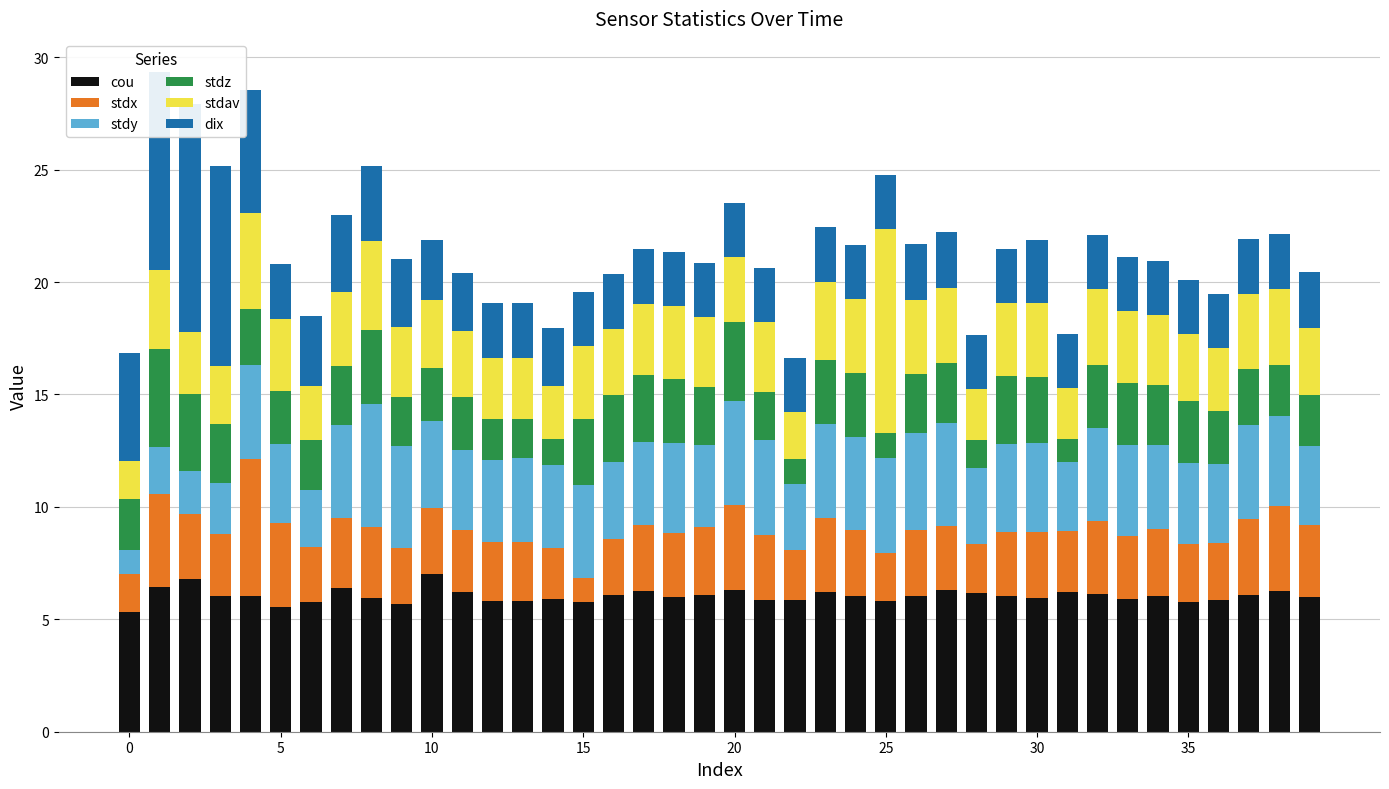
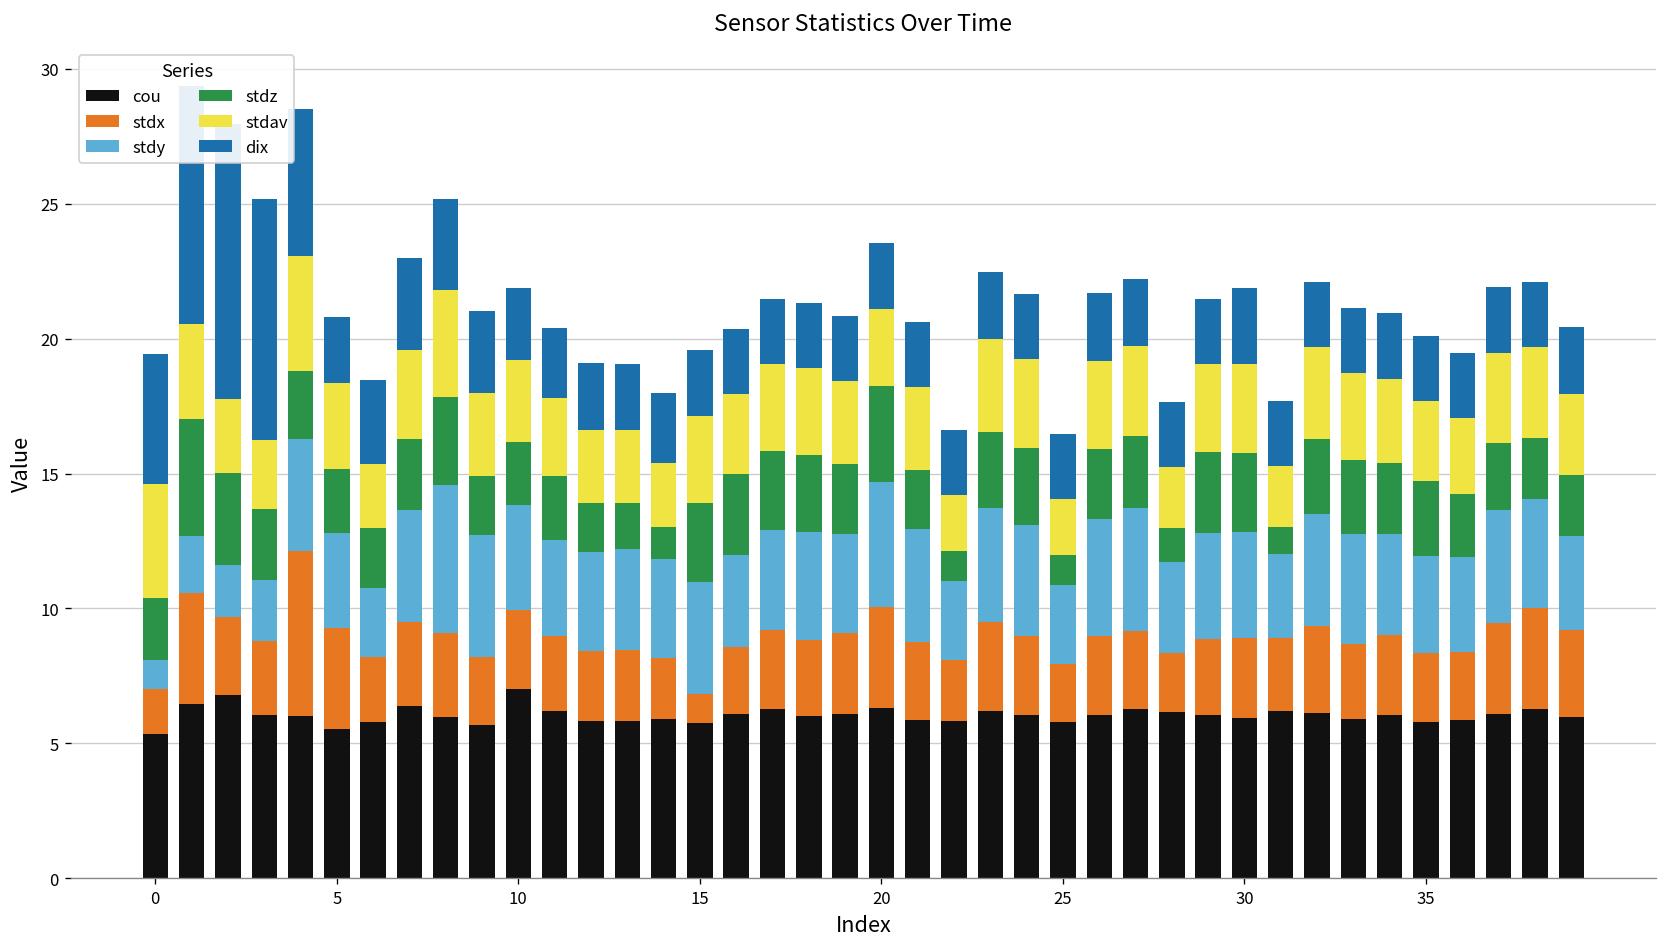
stdav, 0: 1.7 -> 4.3
stdy, 25: 4.2 -> 2.9
stdav, 25: 9.1 -> 2.1
